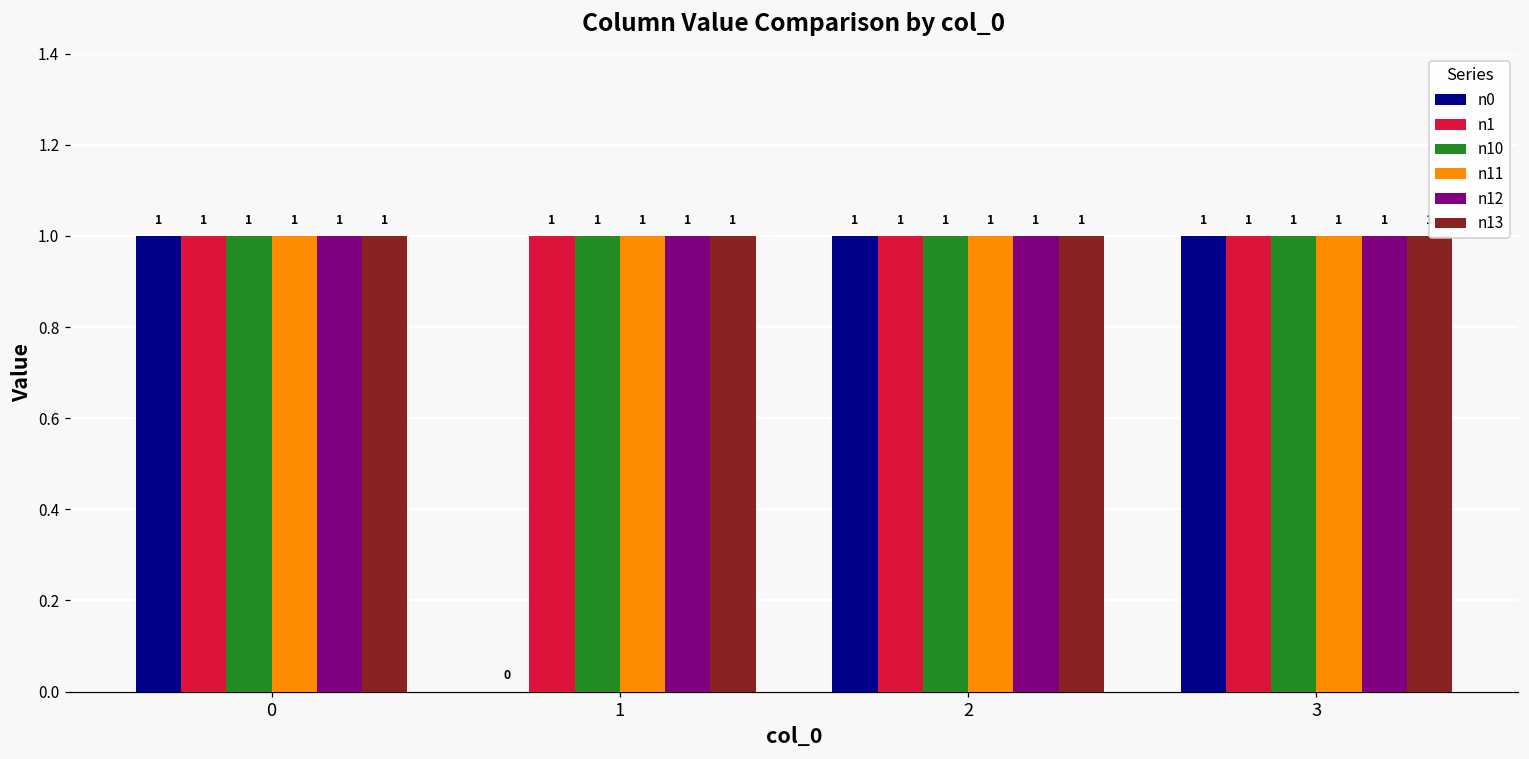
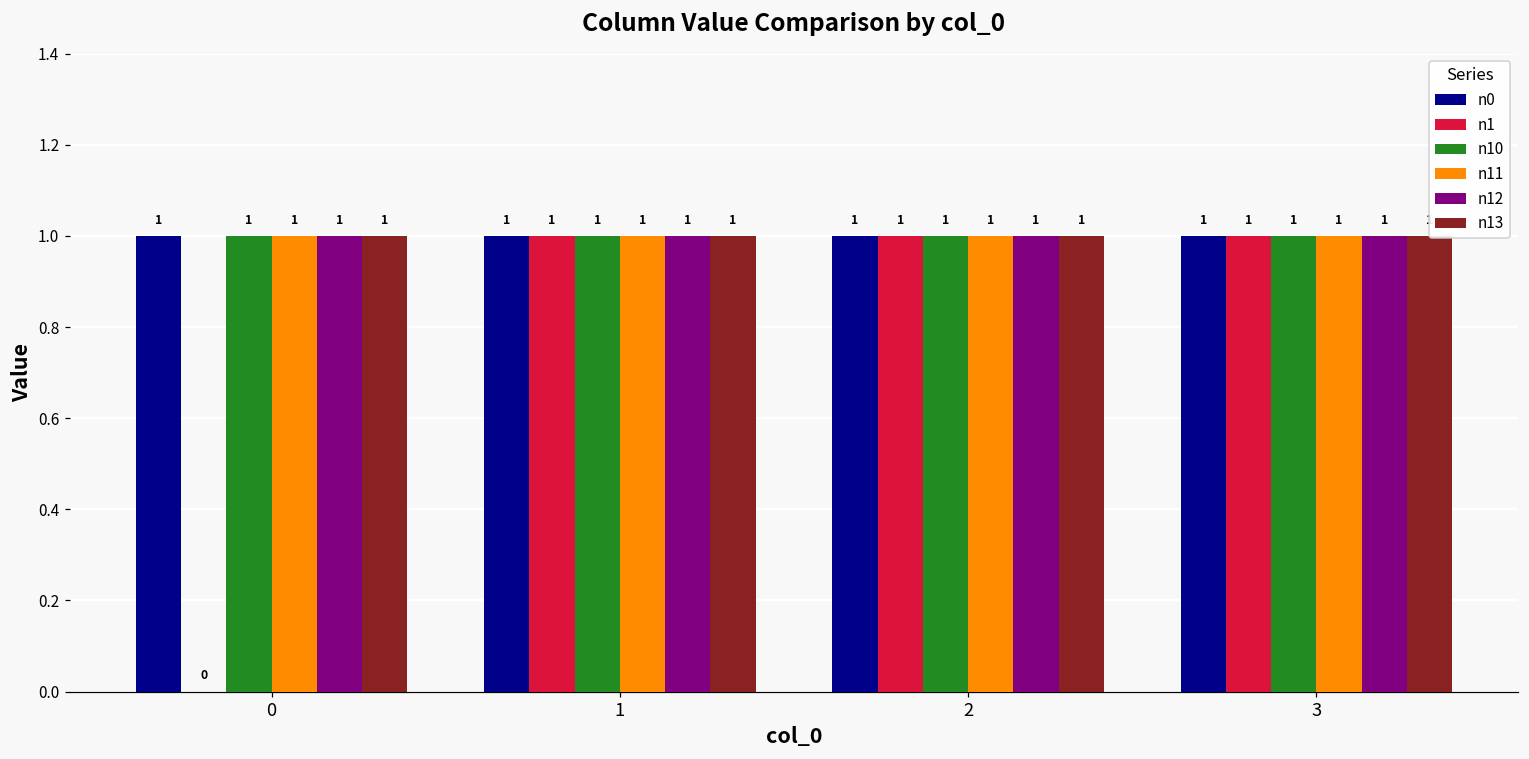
n1, 0: 1 -> 0
n0, 1: 0 -> 1
